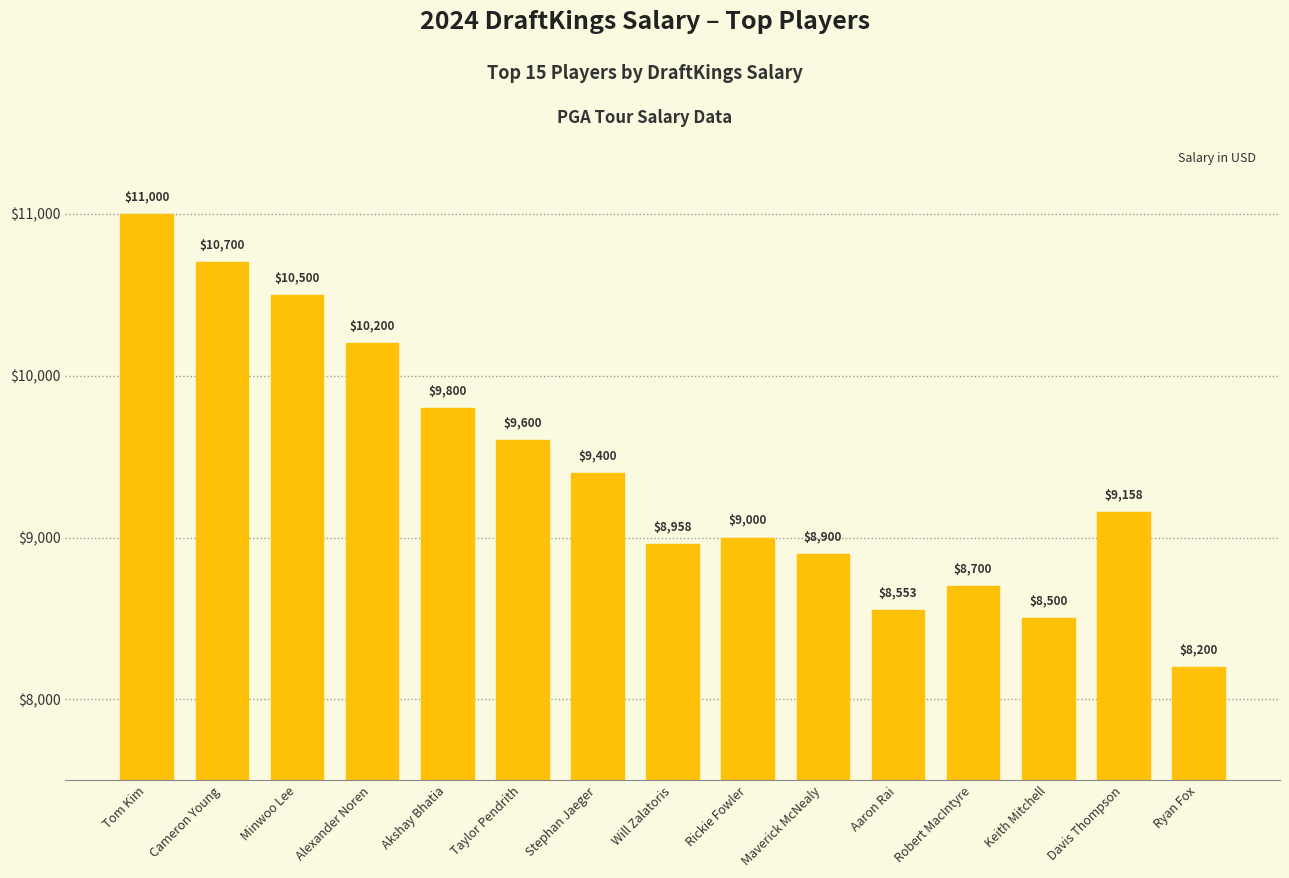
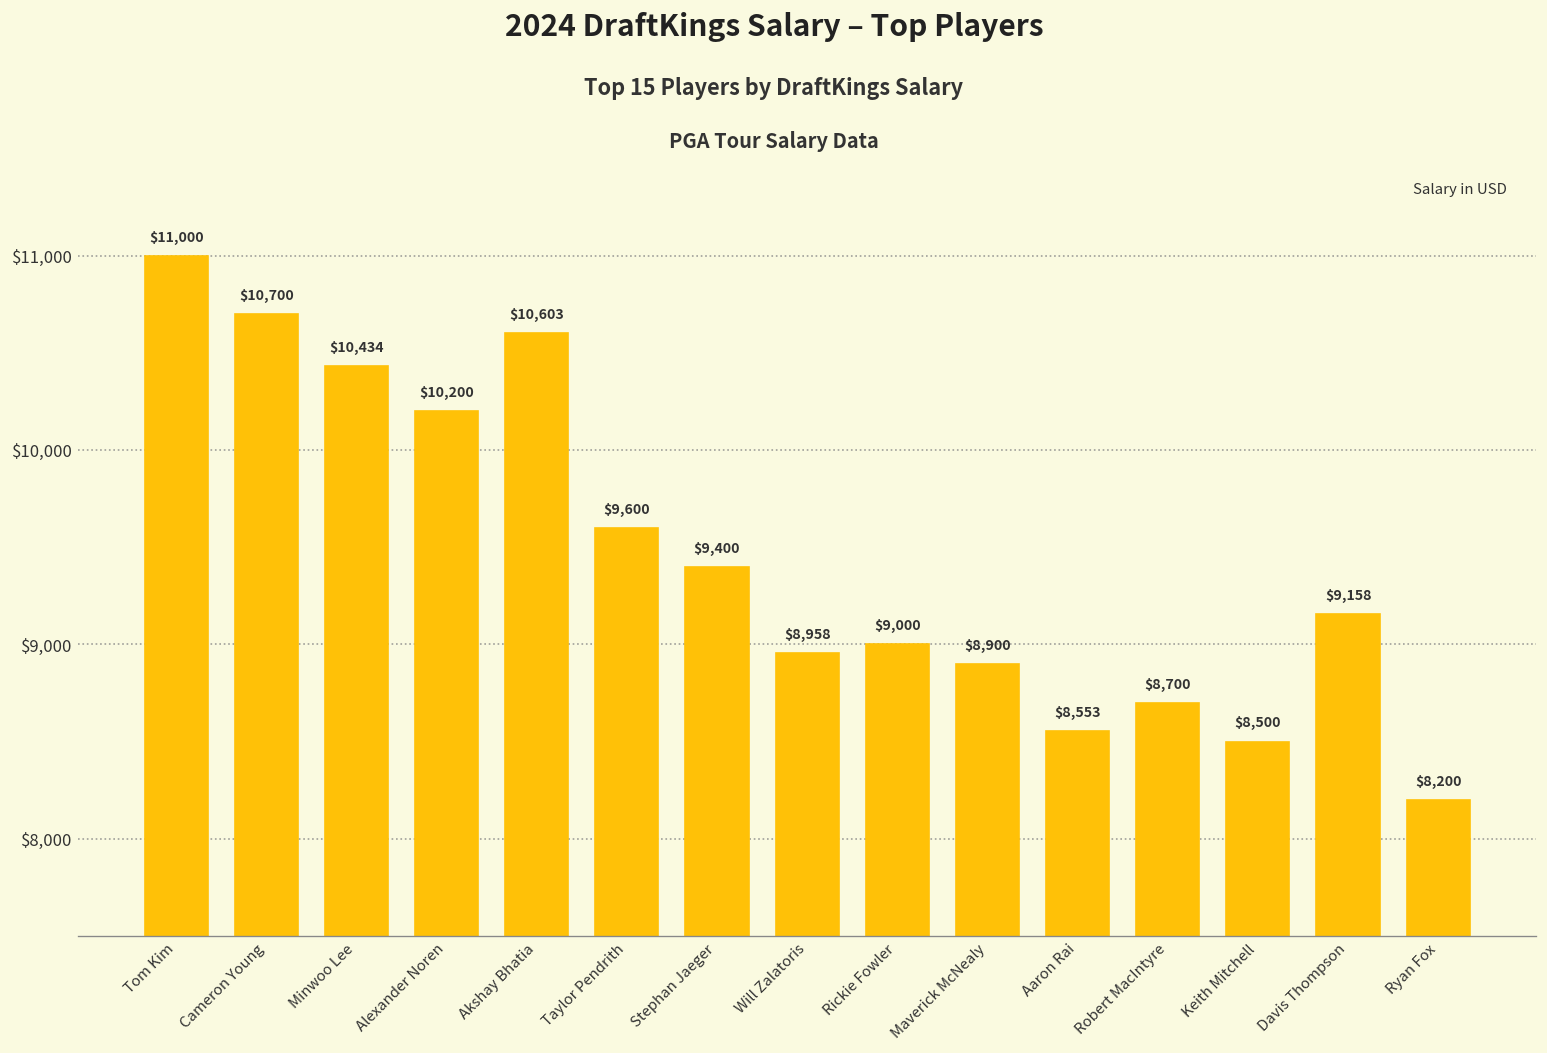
Minwoo Lee: $10,500 -> $10,434
Akshay Bhatia: $9,800 -> $10,603
